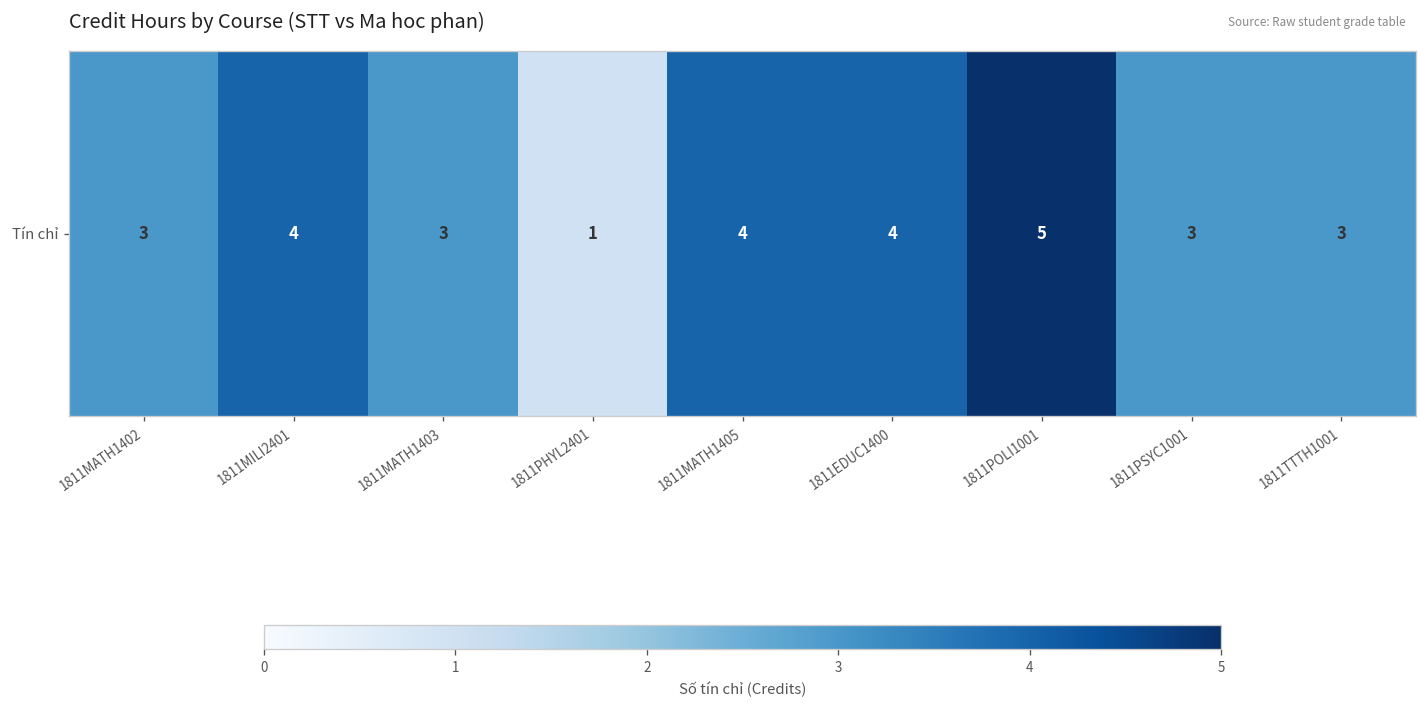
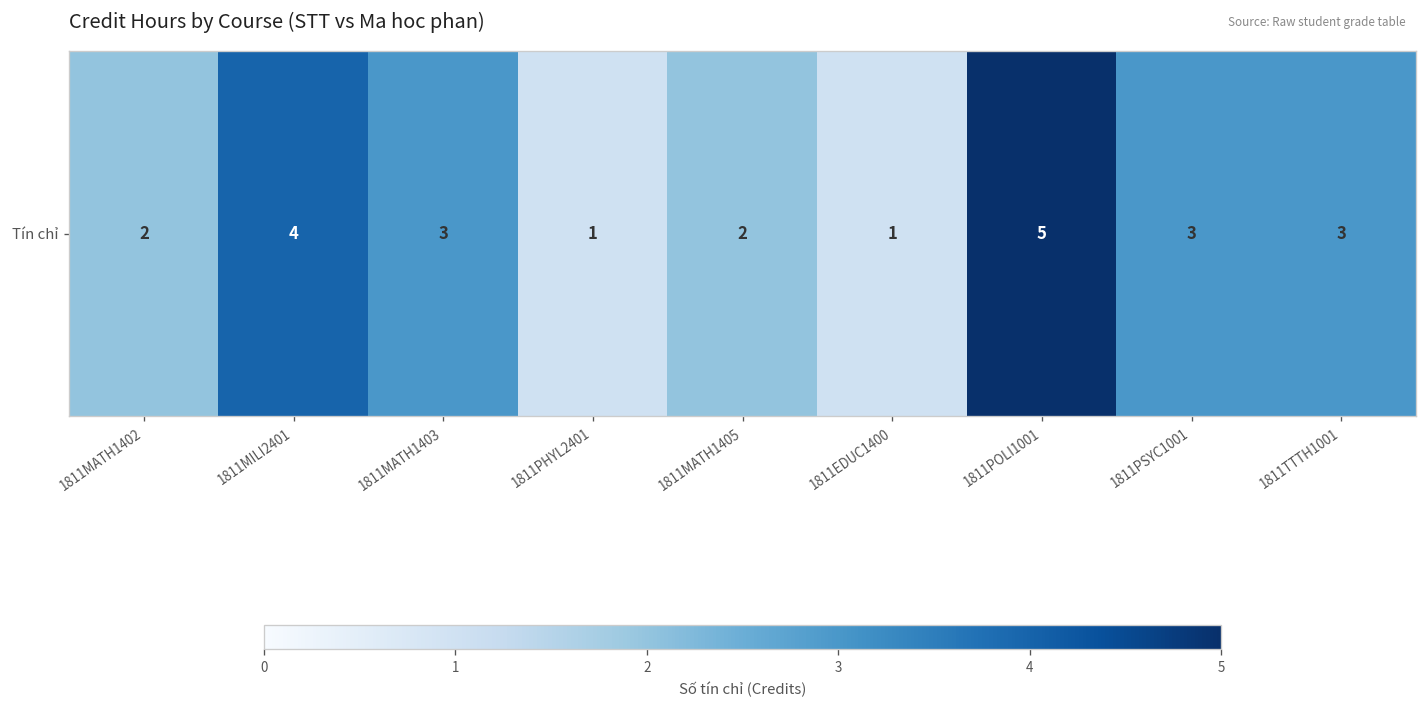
Tín chỉ, 1811MATH1402: 3 -> 2
Tín chỉ, 1811MATH1405: 4 -> 2
Tín chỉ, 1811EDUC1400: 4 -> 1
